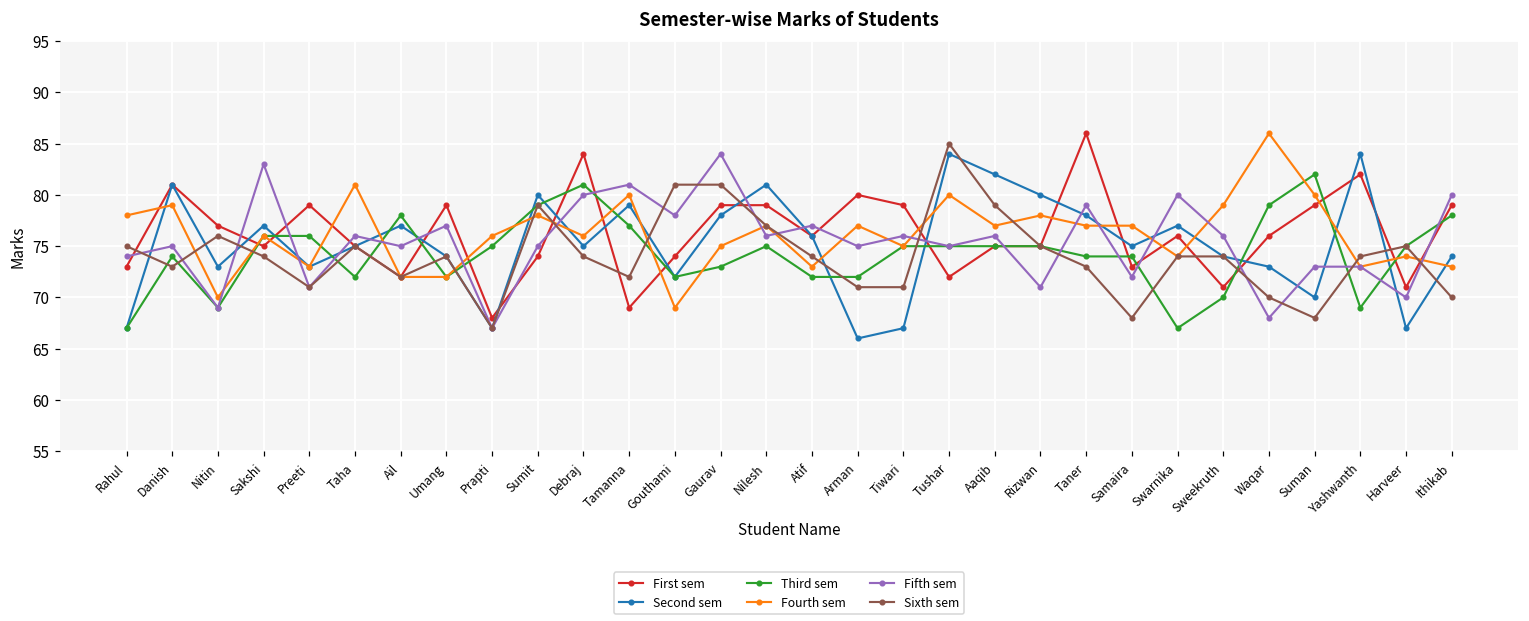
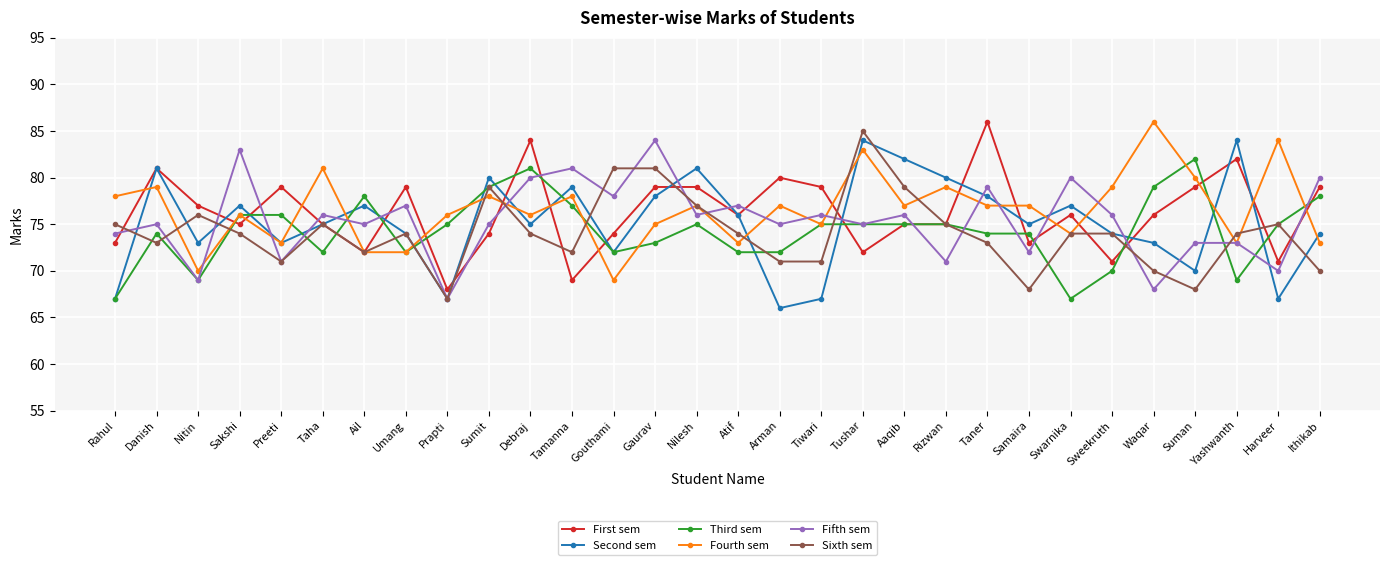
Fourth sem, Tamanna: 80 -> 78
Fourth sem, Tushar: 80 -> 83
Fourth sem, Rizwan: 78 -> 79
Fourth sem, Harveer: 74 -> 84
